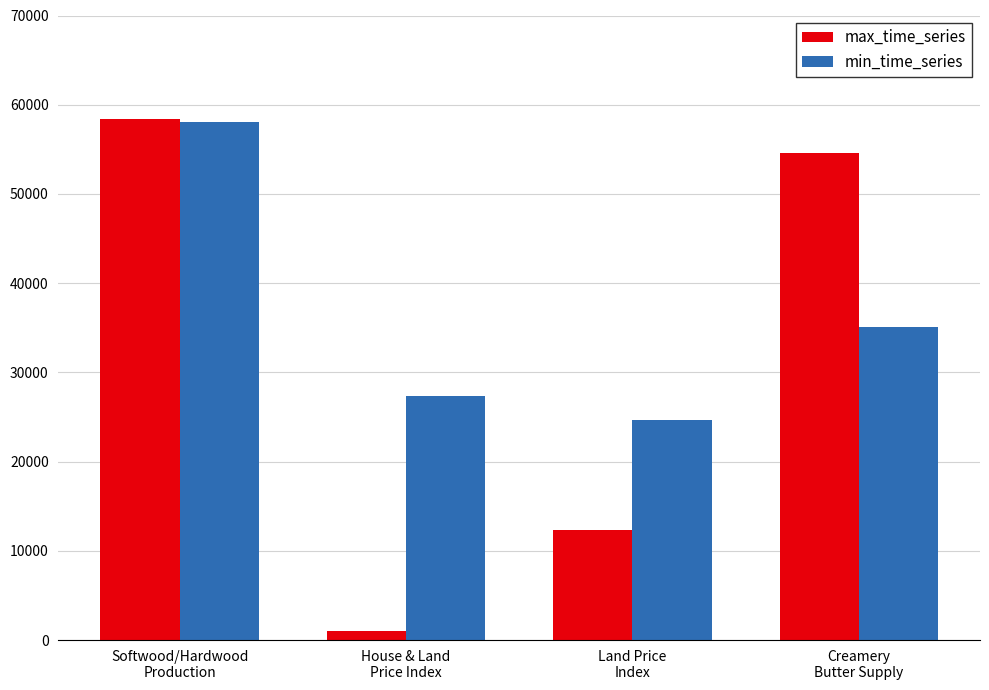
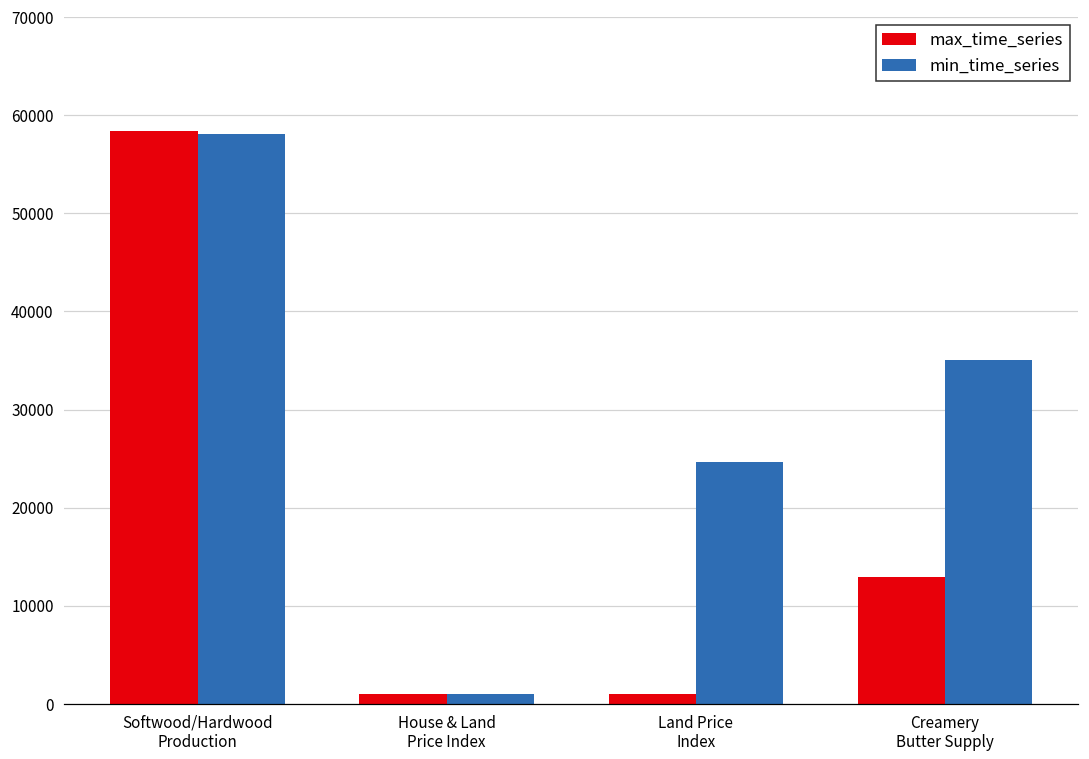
min_time_series, House & Land Price Index: 27000 -> 1000
max_time_series, Land Price Index: 12000 -> 1000
max_time_series, Creamery Butter Supply: 55000 -> 13000
